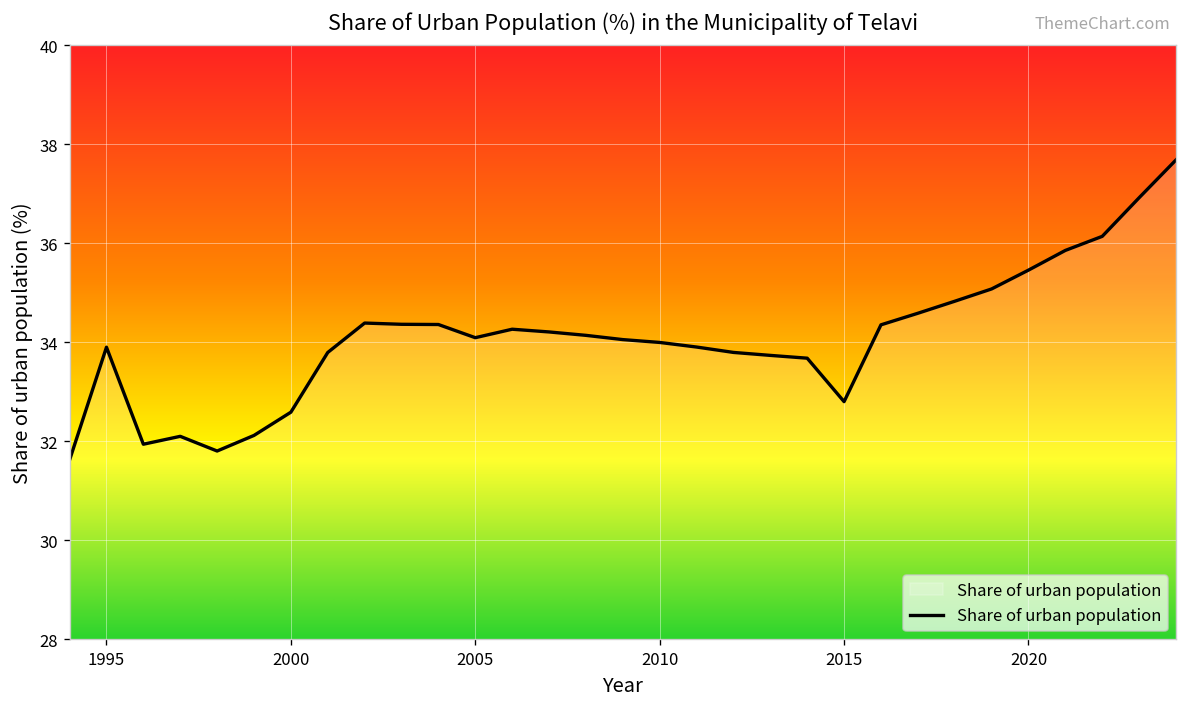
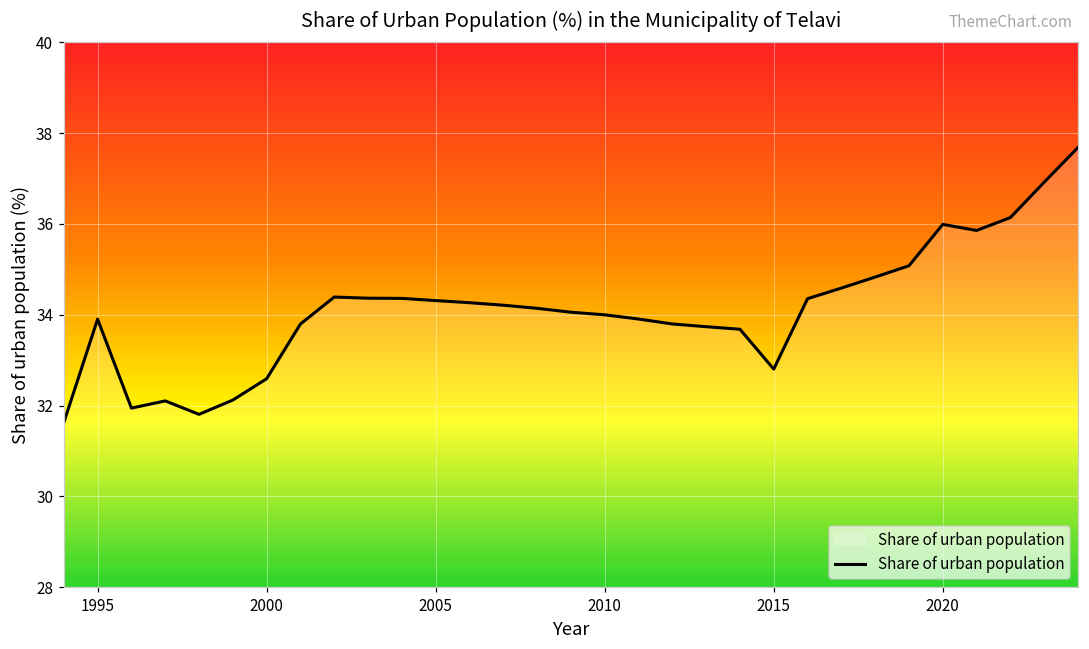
2005: 34.1 -> 34.3
2020: 35.5 -> 36.0
